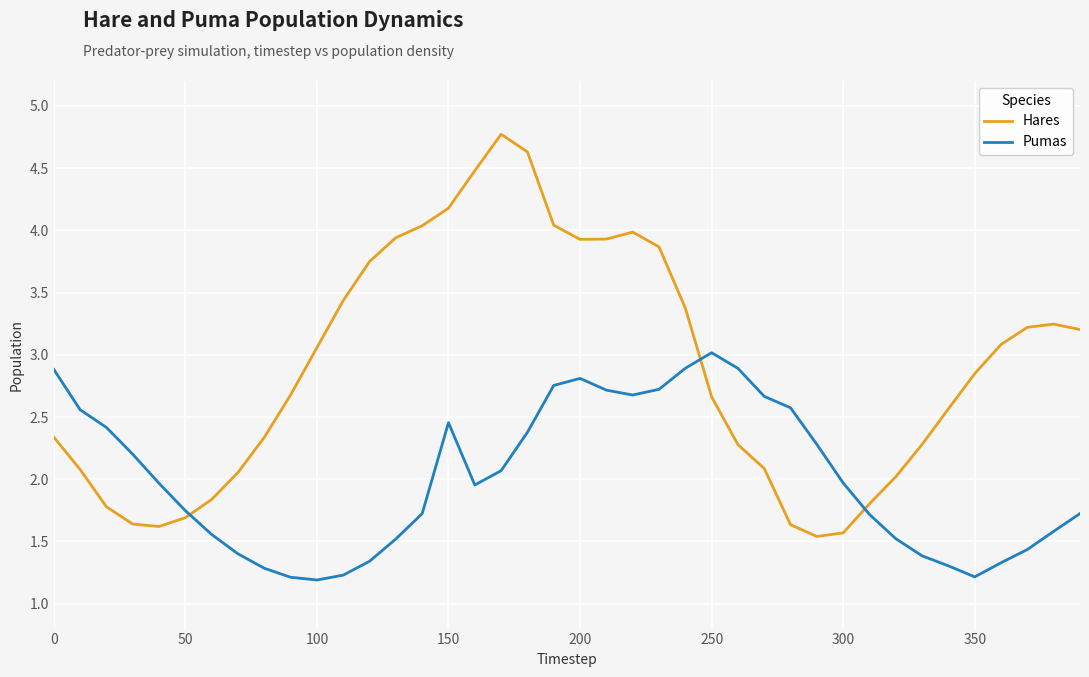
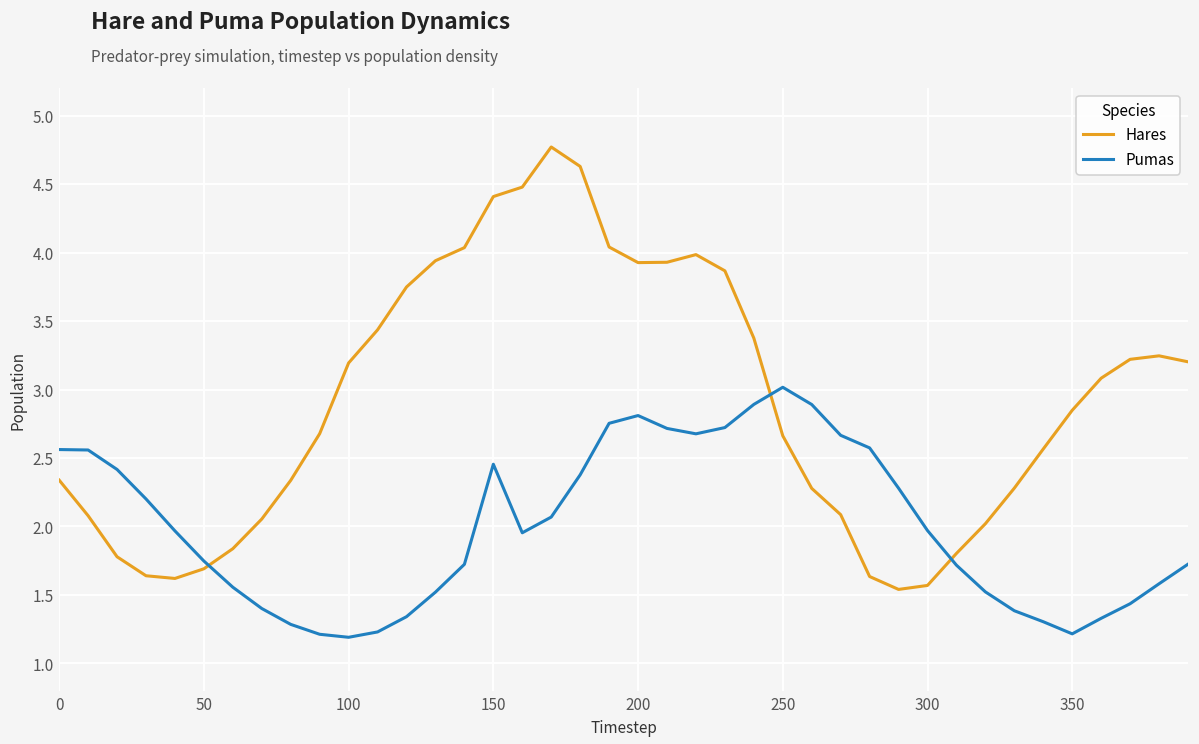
Pumas, 0: 2.88 -> 2.56
Hares, 100: 3.06 -> 3.19
Hares, 150: 4.18 -> 4.41
